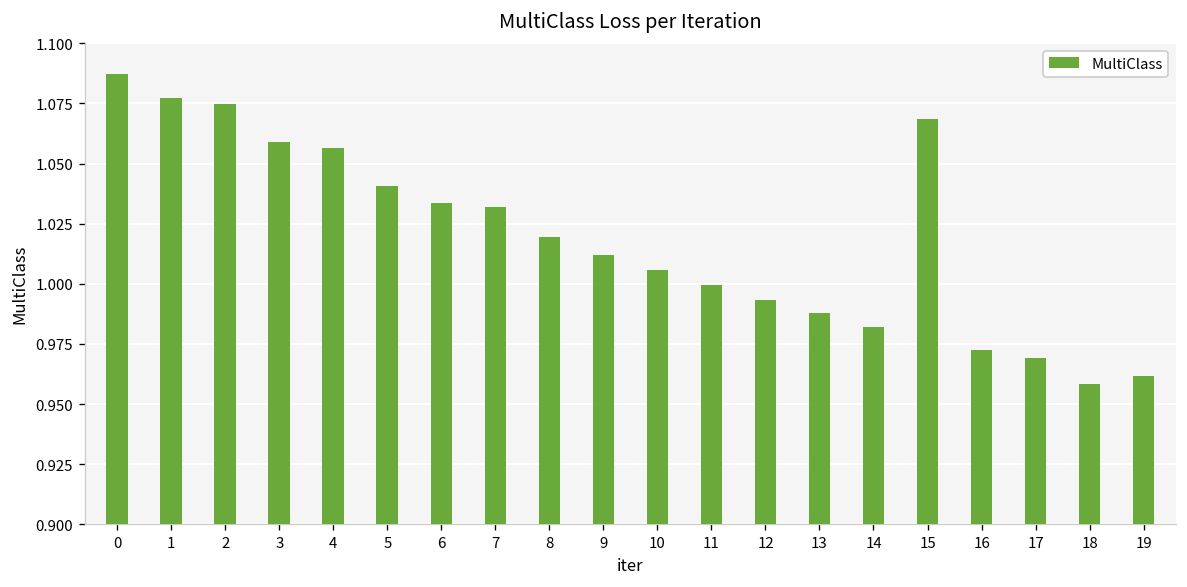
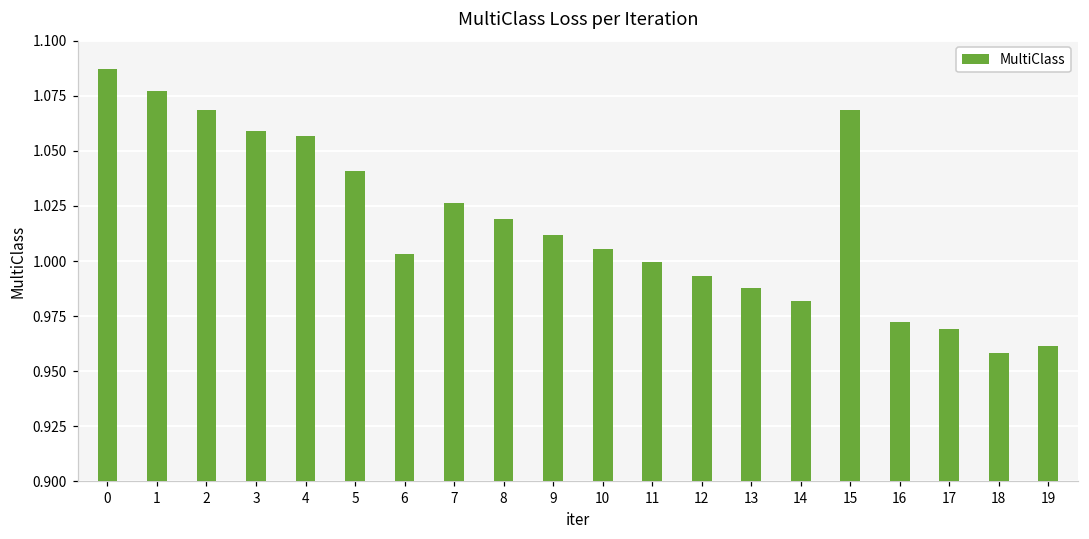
2: 1.075 -> 1.068
6: 1.034 -> 1.003
7: 1.032 -> 1.027
